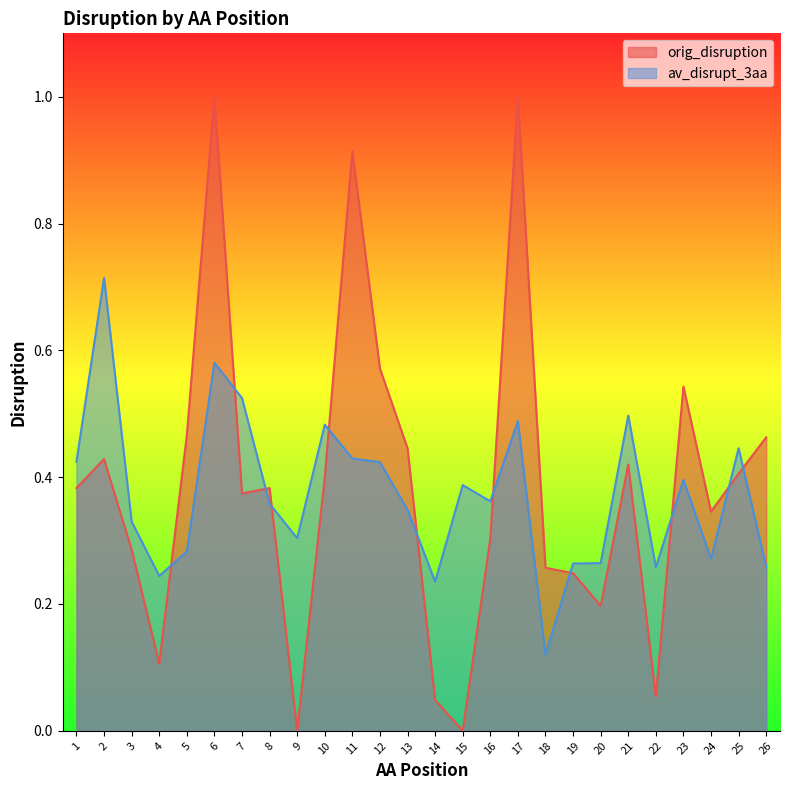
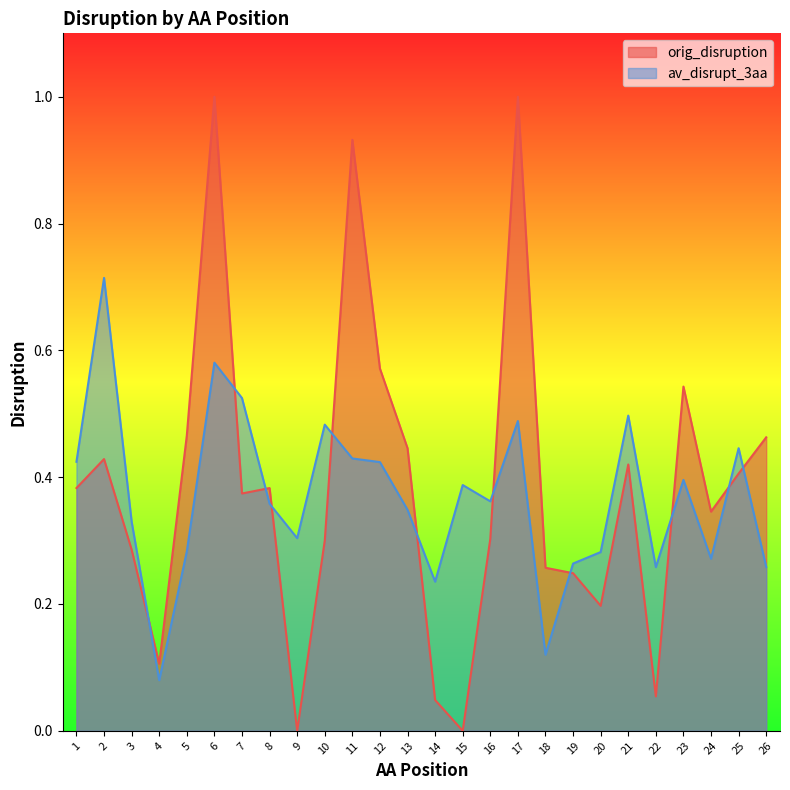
av_disrupt_3aa, 4: 0.24 -> 0.08
orig_disruption, 10: 0.4 -> 0.3
orig_disruption, 11: 0.91 -> 0.93
av_disrupt_3aa, 20: 0.26 -> 0.28
